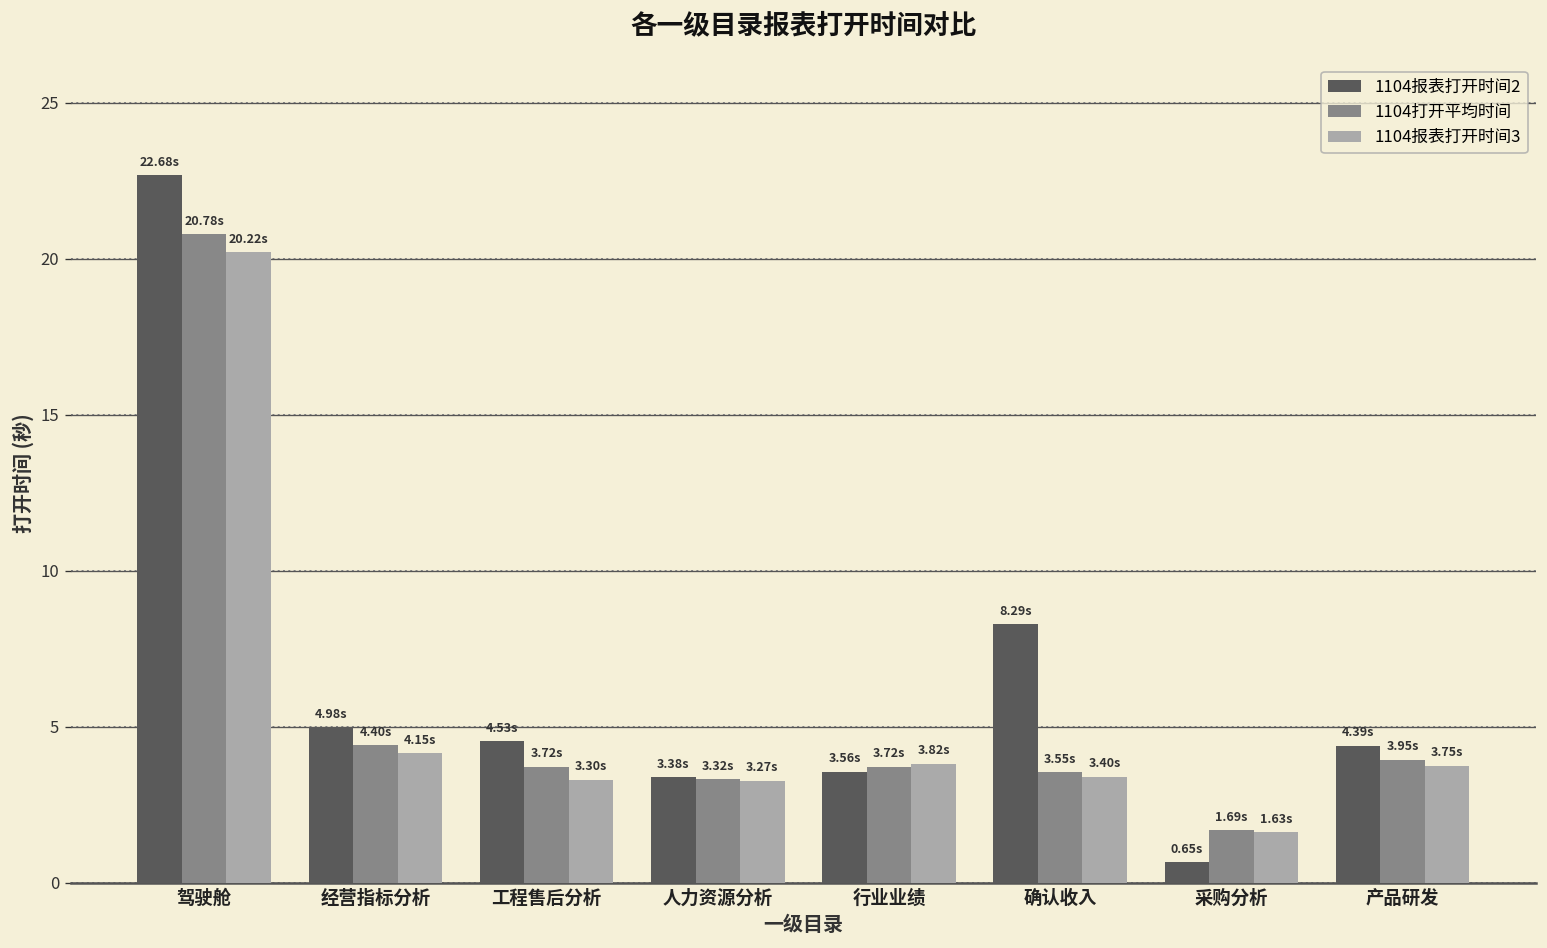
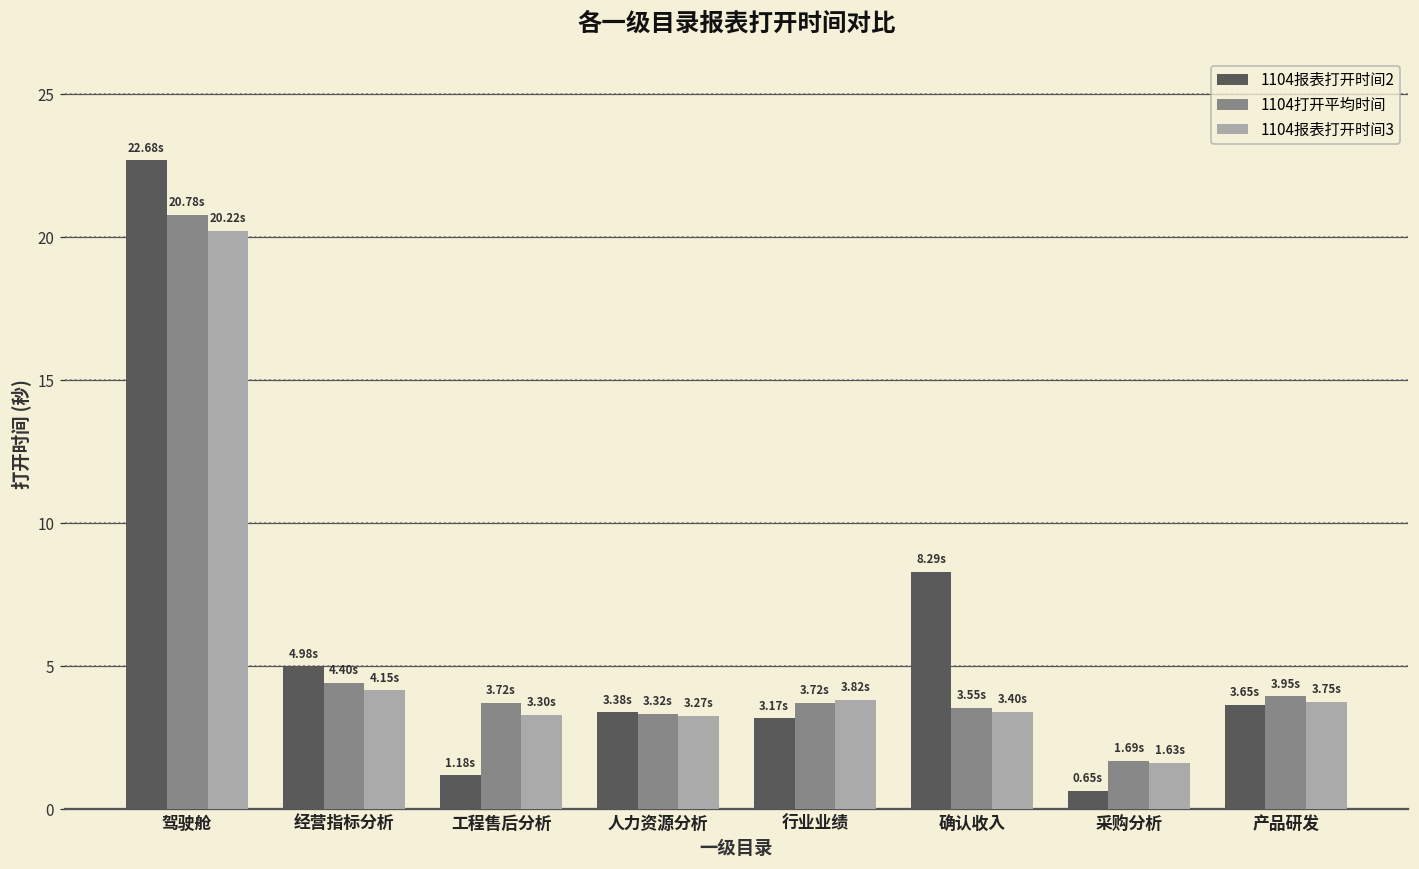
1104报表打开时间2, 工程售后分析: 4.53s -> 1.18s
1104报表打开时间2, 行业业绩: 3.56s -> 3.17s
1104报表打开时间2, 产品研发: 4.39s -> 3.65s
